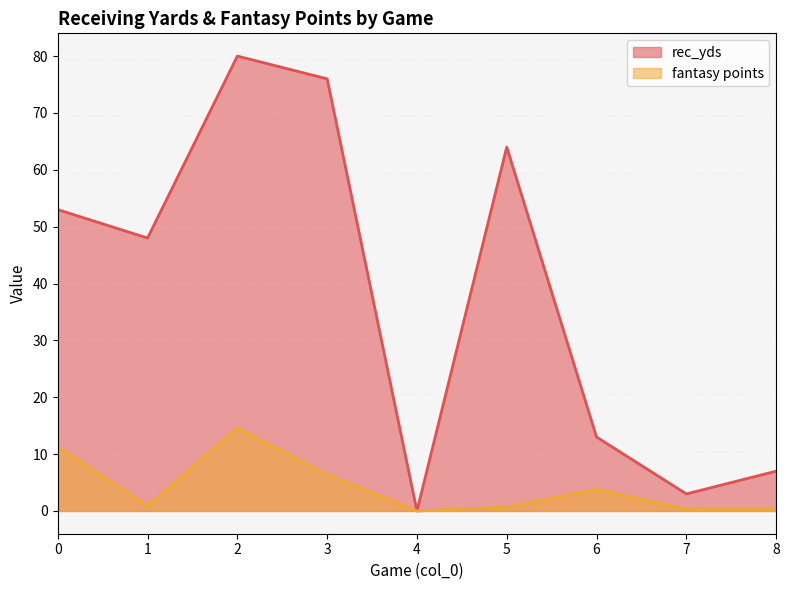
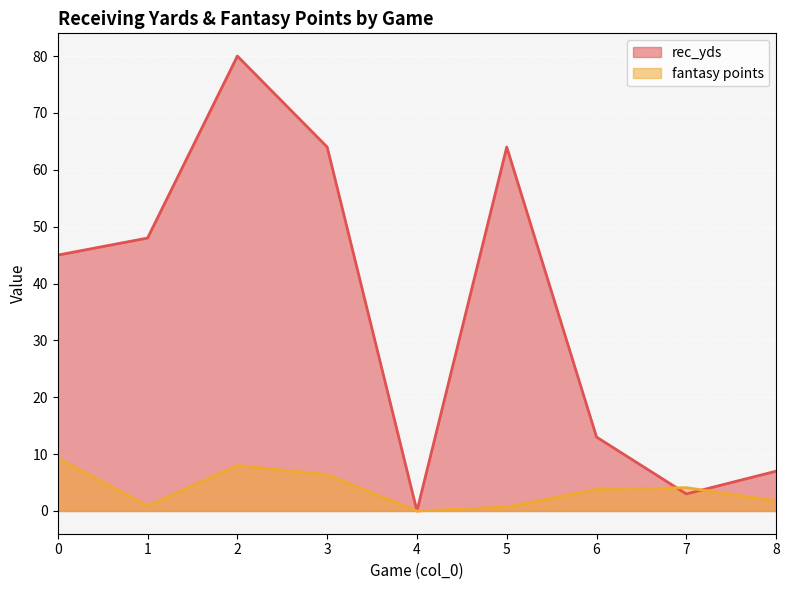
rec_yds, 0: 53 -> 45
fantasy points, 0: 11 -> 9
fantasy points, 2: 15 -> 8
rec_yds, 3: 76 -> 64
fantasy points, 7: 0 -> 4
fantasy points, 8: 0 -> 2
